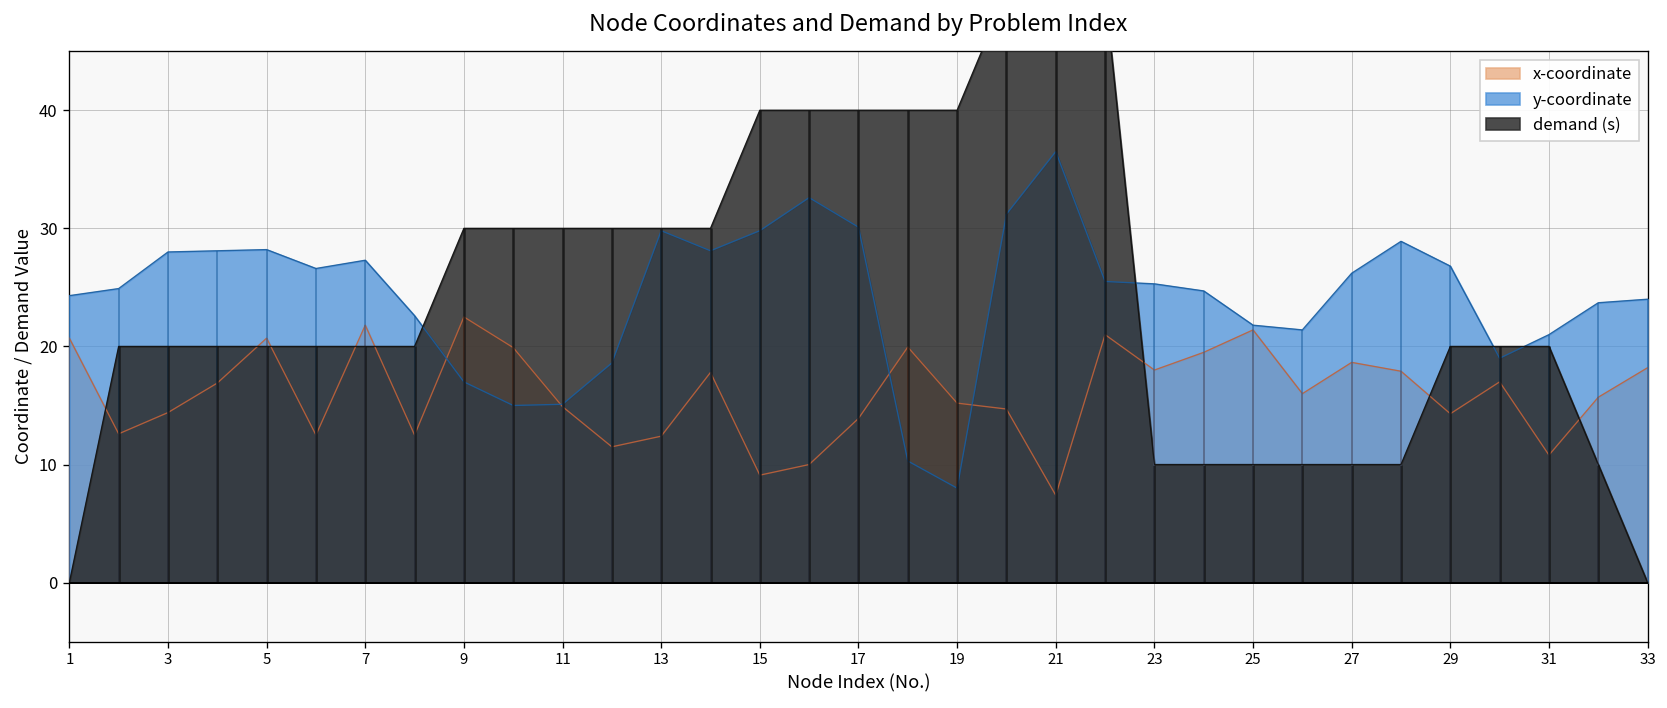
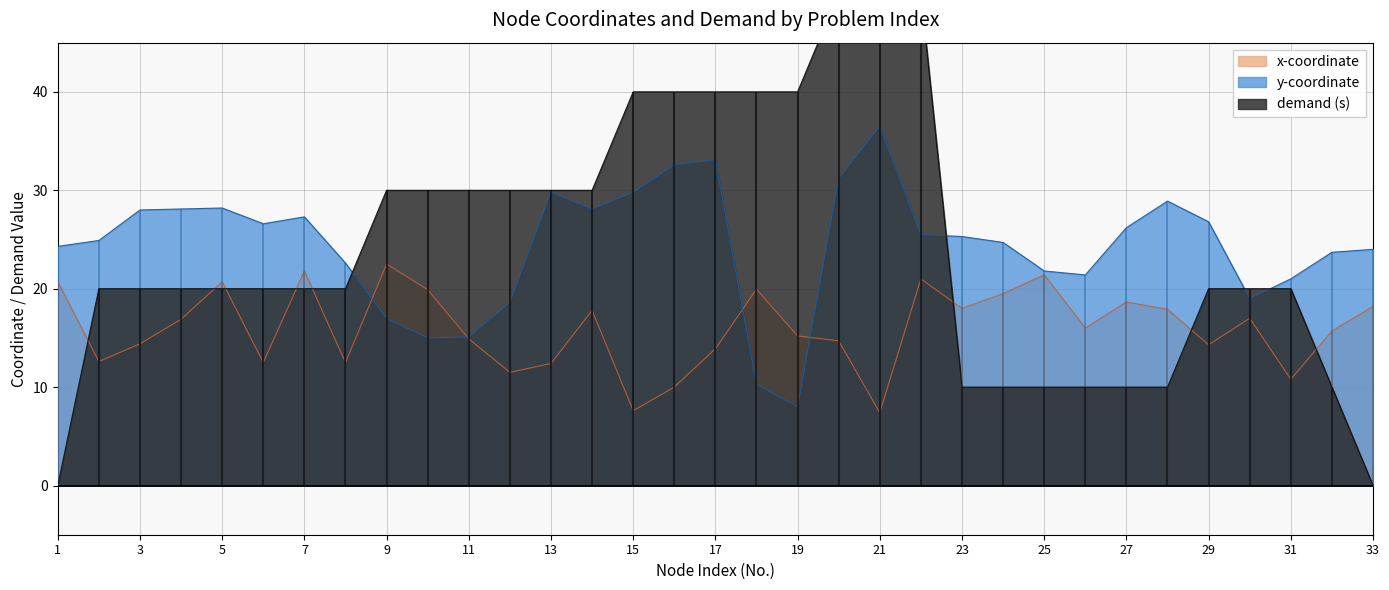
x-coordinate, 15: 9 -> 8
y-coordinate, 17: 30 -> 33
